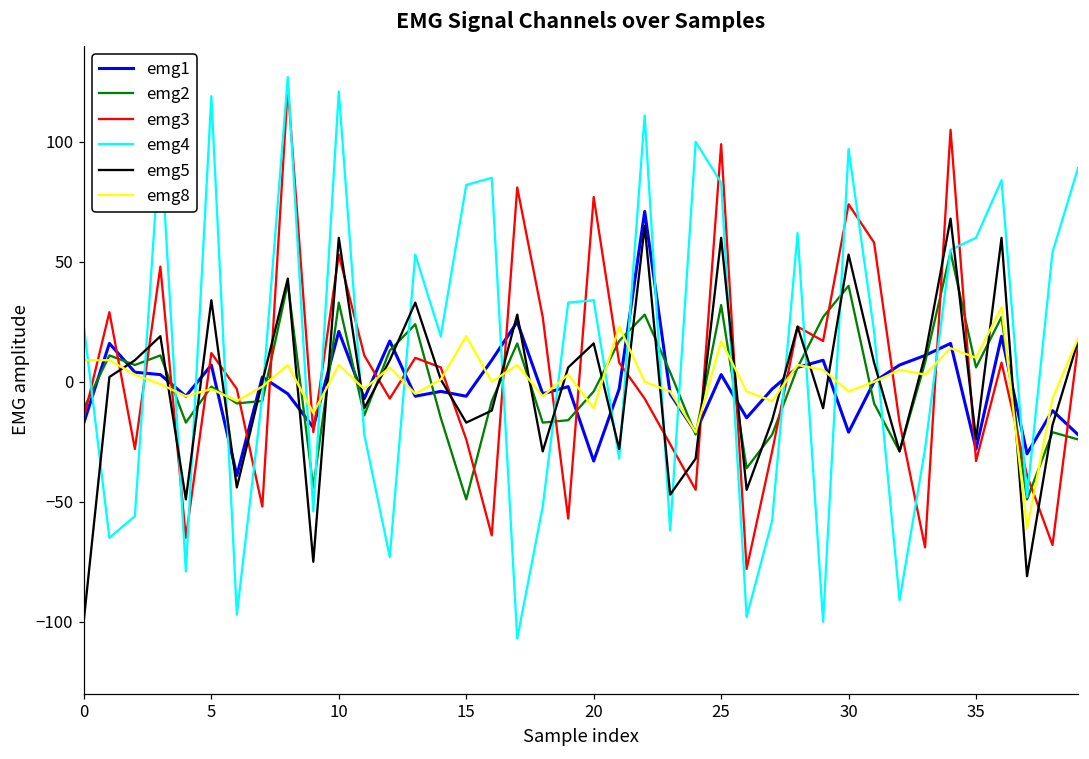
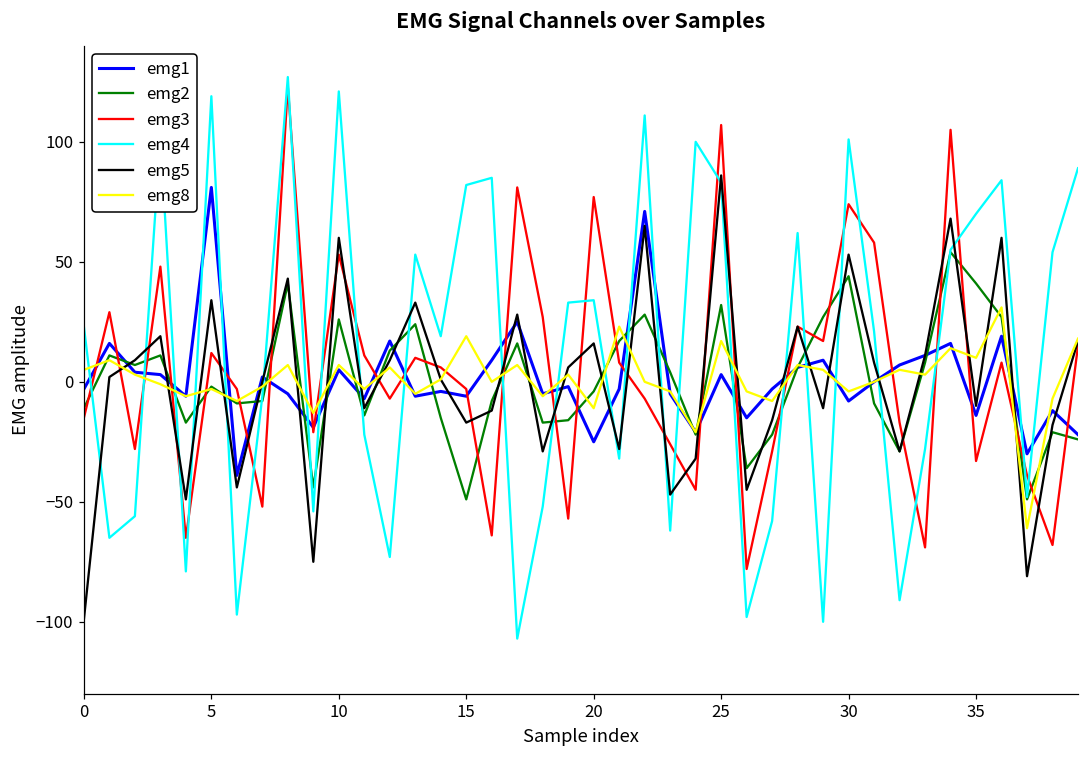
emg1, 0: -17 -> -3
emg8, 0: 9 -> 5
emg1, 5: 7 -> 81
emg1, 10: 21 -> 5
emg2, 10: 33 -> 26
emg3, 15: -24 -> -3
emg1, 20: -33 -> -25
emg3, 25: 99 -> 107
emg5, 25: 60 -> 86
emg1, 30: -21 -> -8
emg2, 30: 40 -> 44
emg4, 30: 97 -> 101
emg1, 35: -28 -> -14
emg2, 35: 6 -> 41
emg4, 35: 60 -> 70
emg5, 35: -24 -> -10
